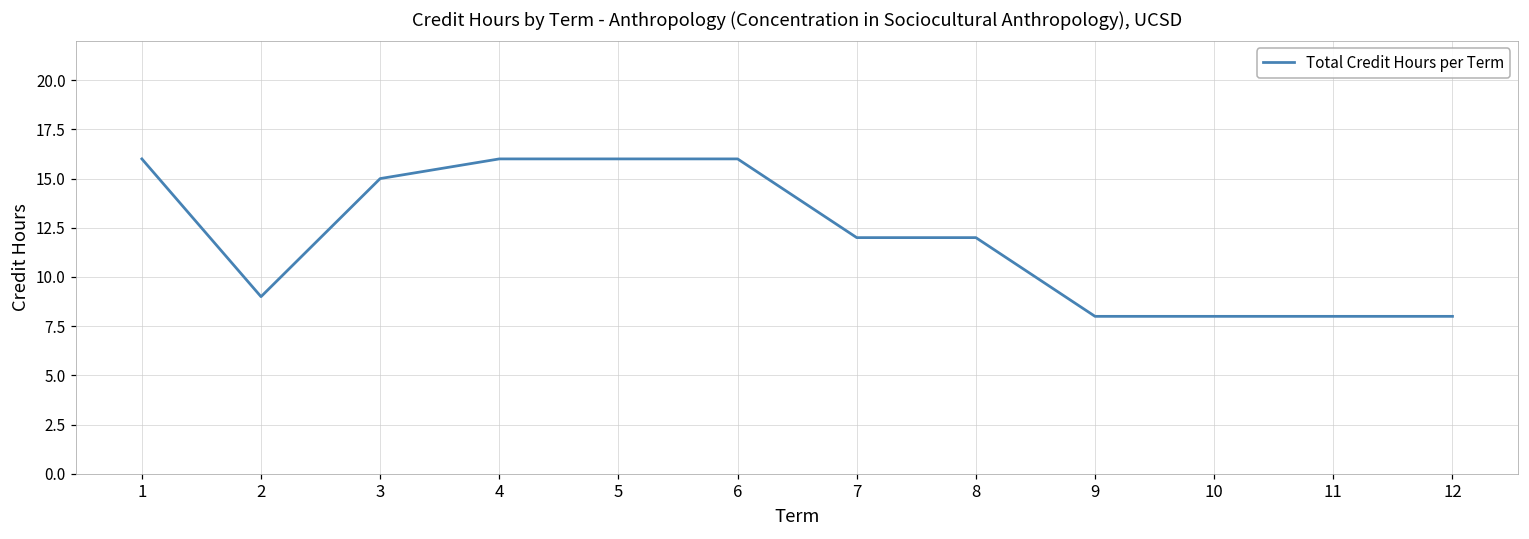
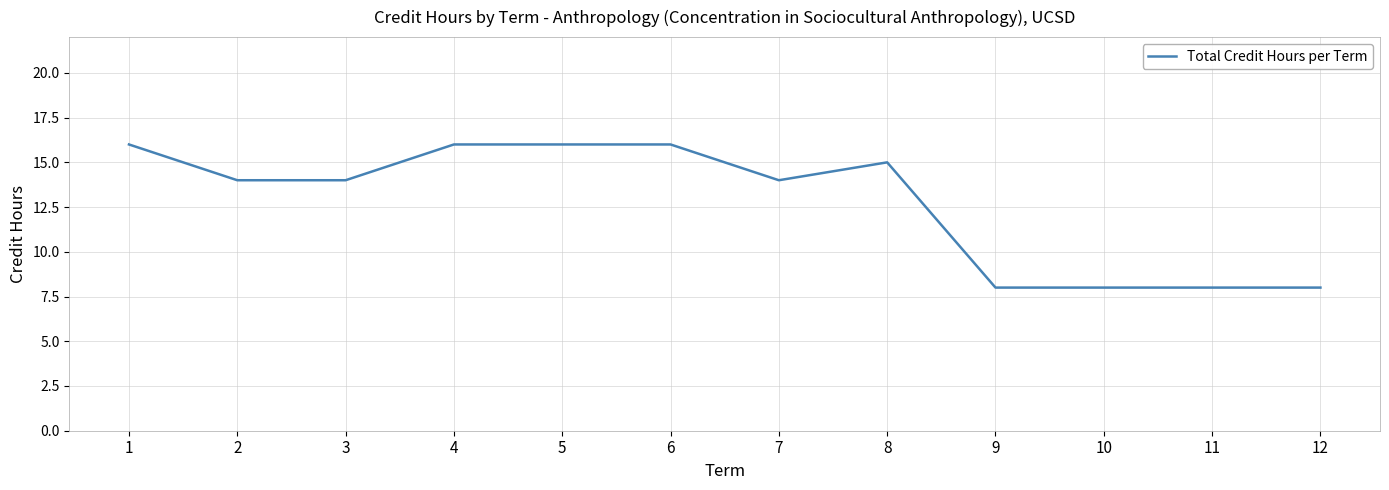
2: 9 -> 14
3: 15 -> 14
7: 12 -> 14
8: 12 -> 15
